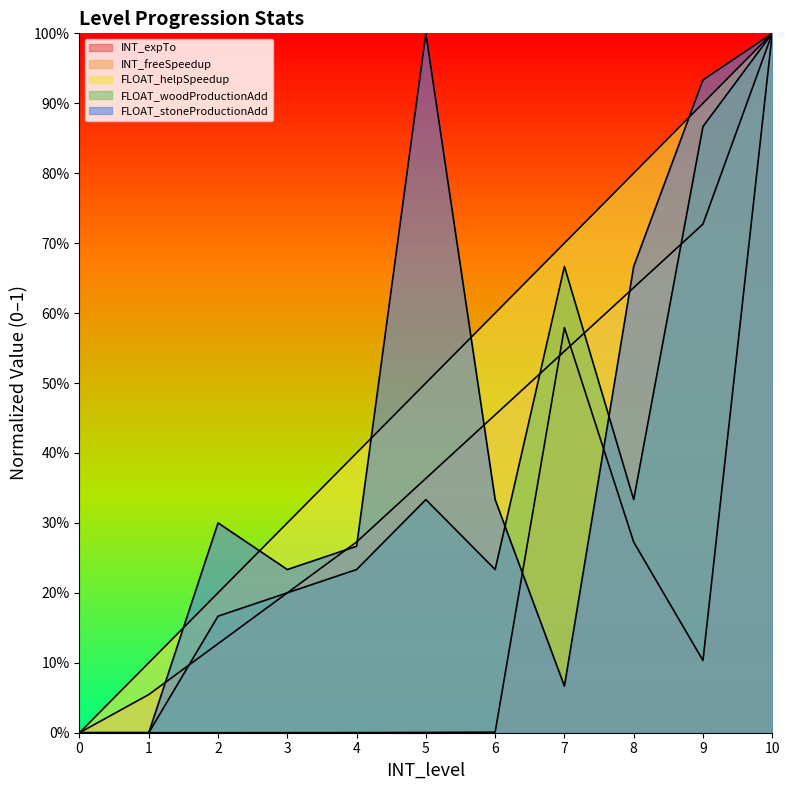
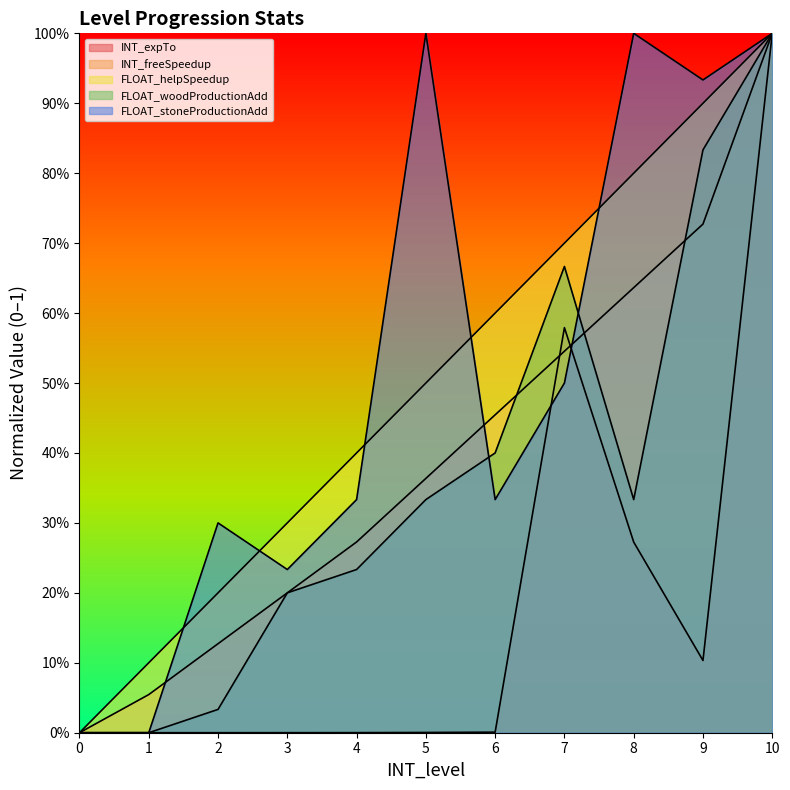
FLOAT_woodProductionAdd, 2: 17% -> 3%
FLOAT_stoneProductionAdd, 4: 27% -> 33%
FLOAT_woodProductionAdd, 6: 23% -> 40%
FLOAT_stoneProductionAdd, 7: 7% -> 50%
FLOAT_stoneProductionAdd, 8: 67% -> 100%
FLOAT_woodProductionAdd, 9: 87% -> 83%
